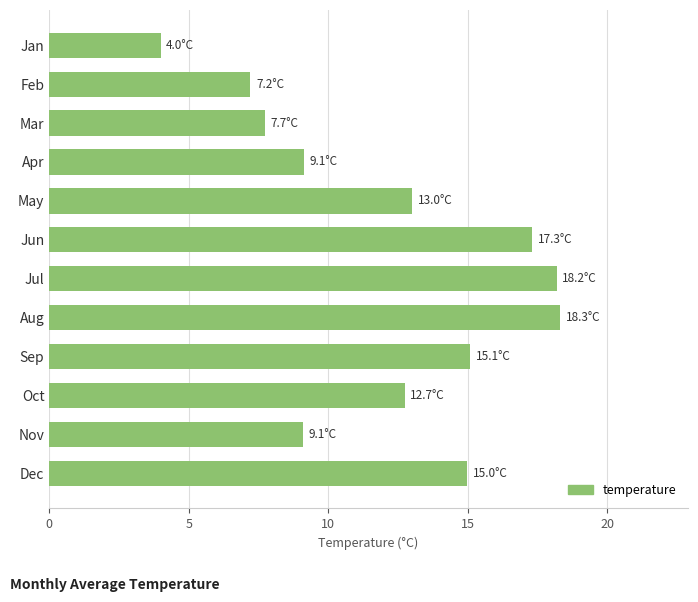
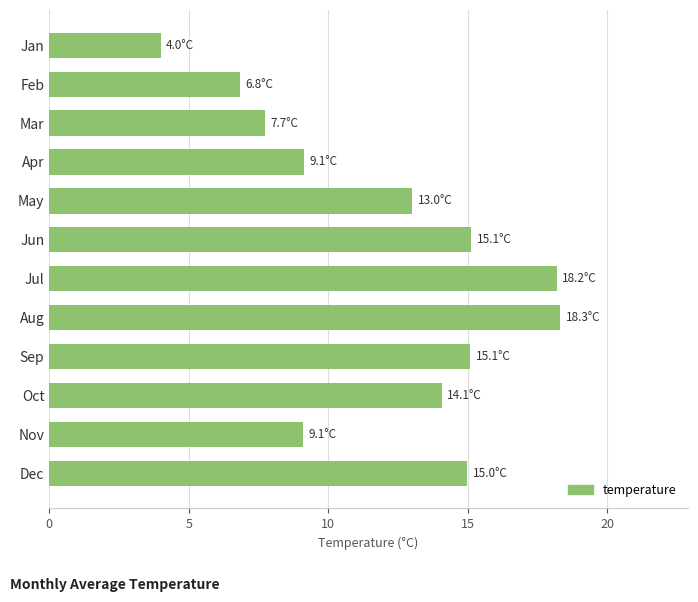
Feb: 7.2°C -> 6.8°C
Jun: 17.3°C -> 15.1°C
Oct: 12.7°C -> 14.1°C
